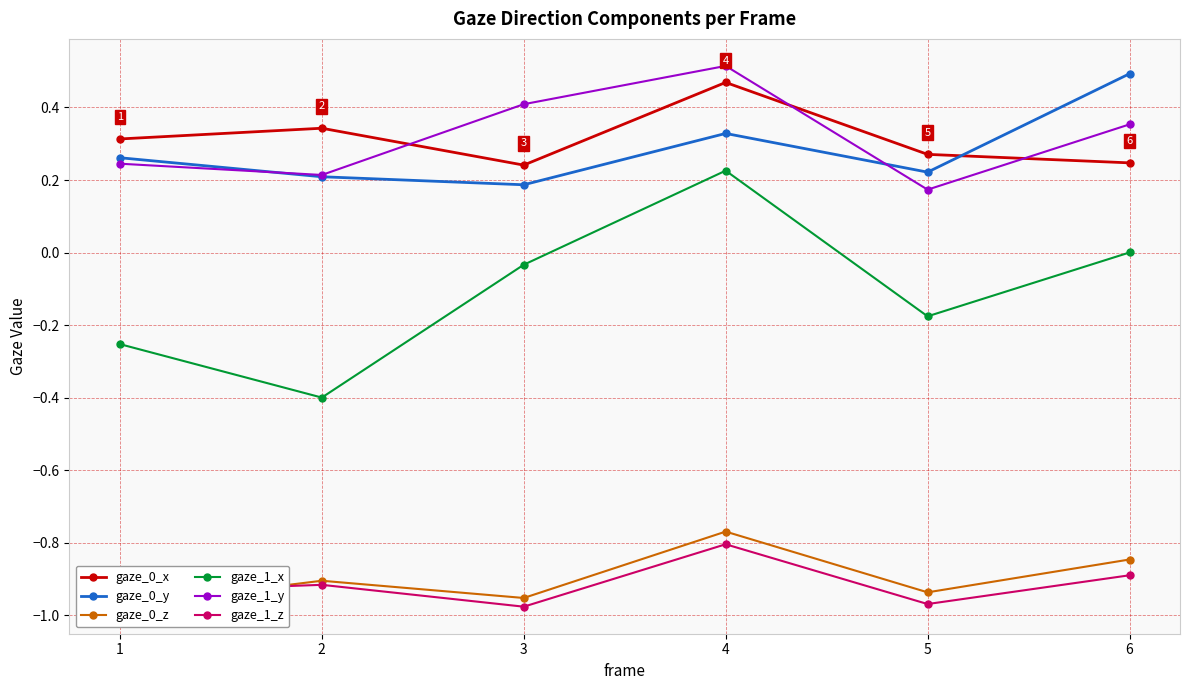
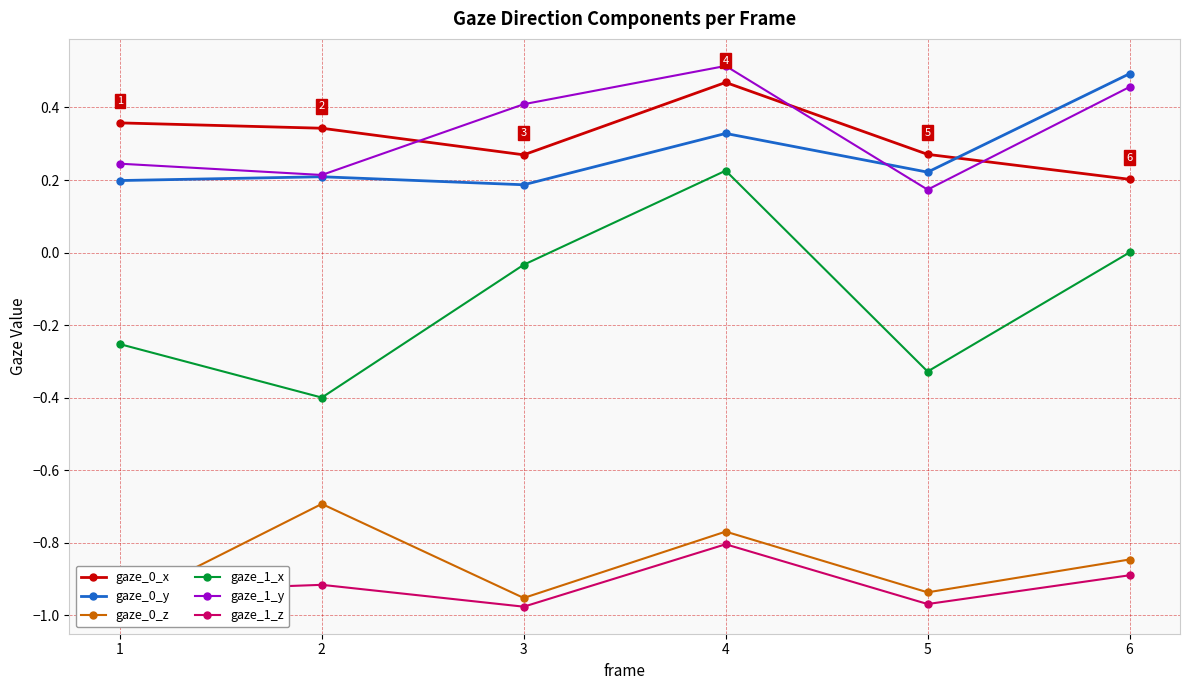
gaze_0_x, 1: 0.31 -> 0.36
gaze_0_y, 1: 0.26 -> 0.20
gaze_0_z, 2: -0.90 -> -0.69
gaze_0_x, 3: 0.24 -> 0.27
gaze_1_x, 5: -0.18 -> -0.33
gaze_0_x, 6: 0.25 -> 0.20
gaze_1_y, 6: 0.35 -> 0.46
